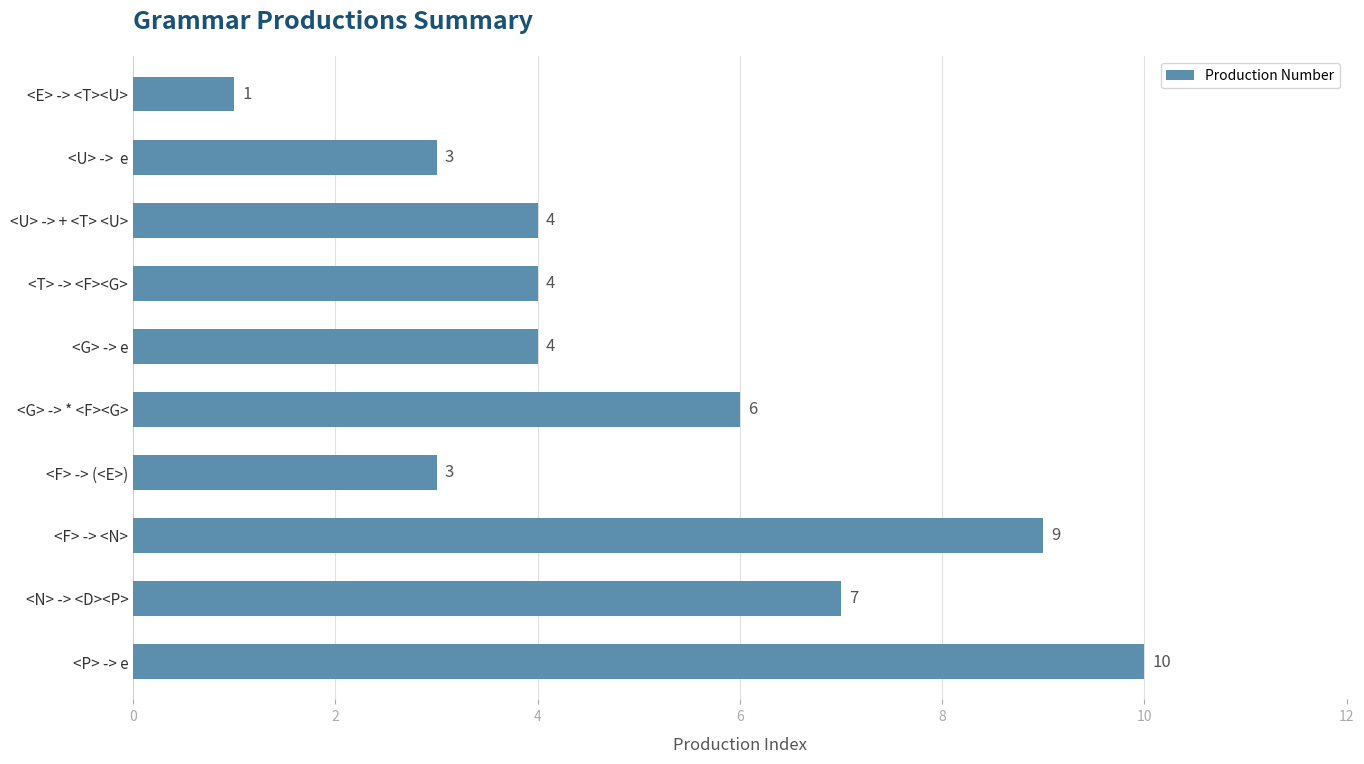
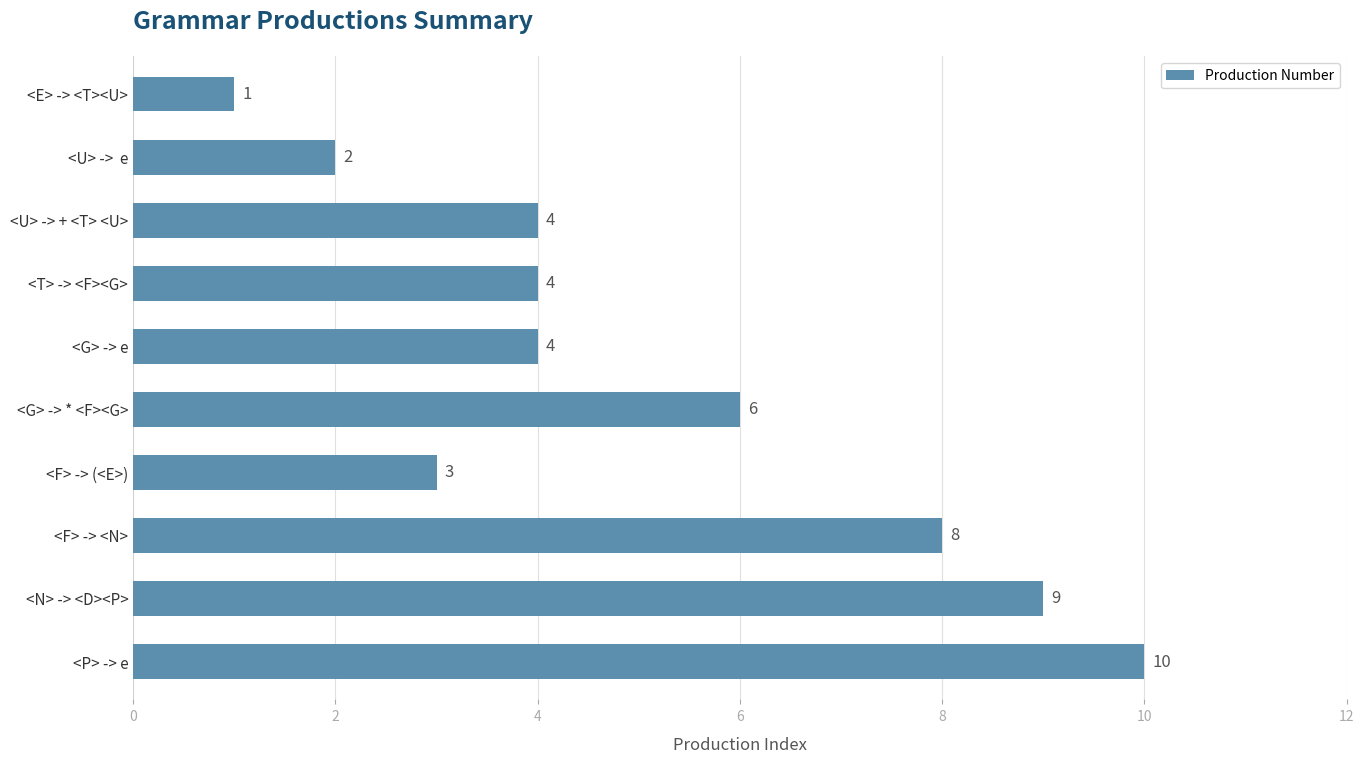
<U> -> e: 3 -> 2
<F> -> <N>: 9 -> 8
<N> -> <D><P>: 7 -> 9
